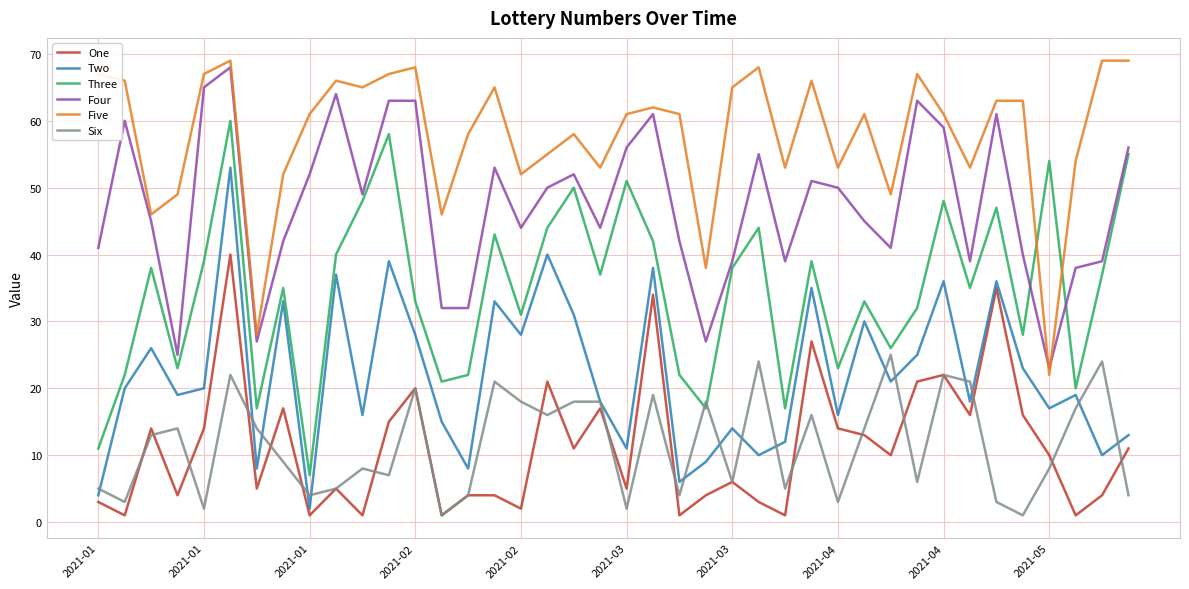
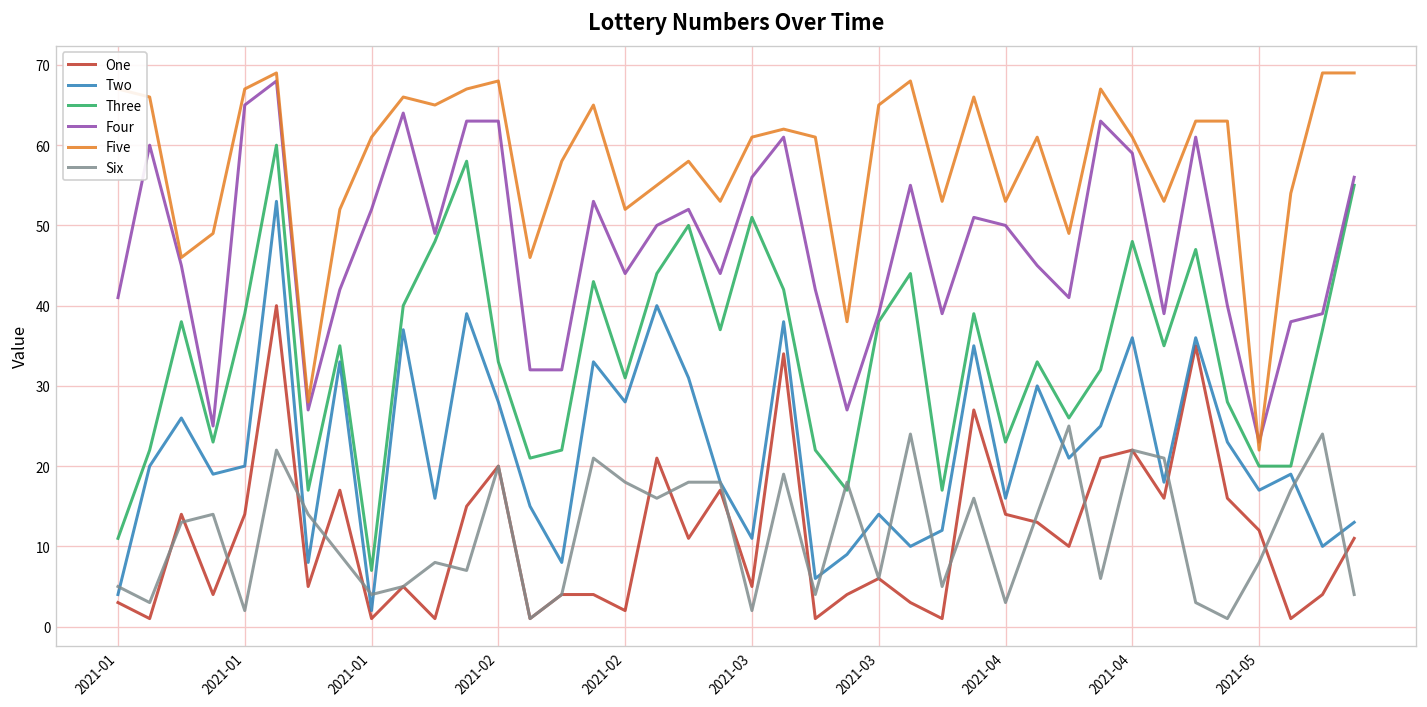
One, 2021-05: 10 -> 12
Three, 2021-05: 54 -> 20
